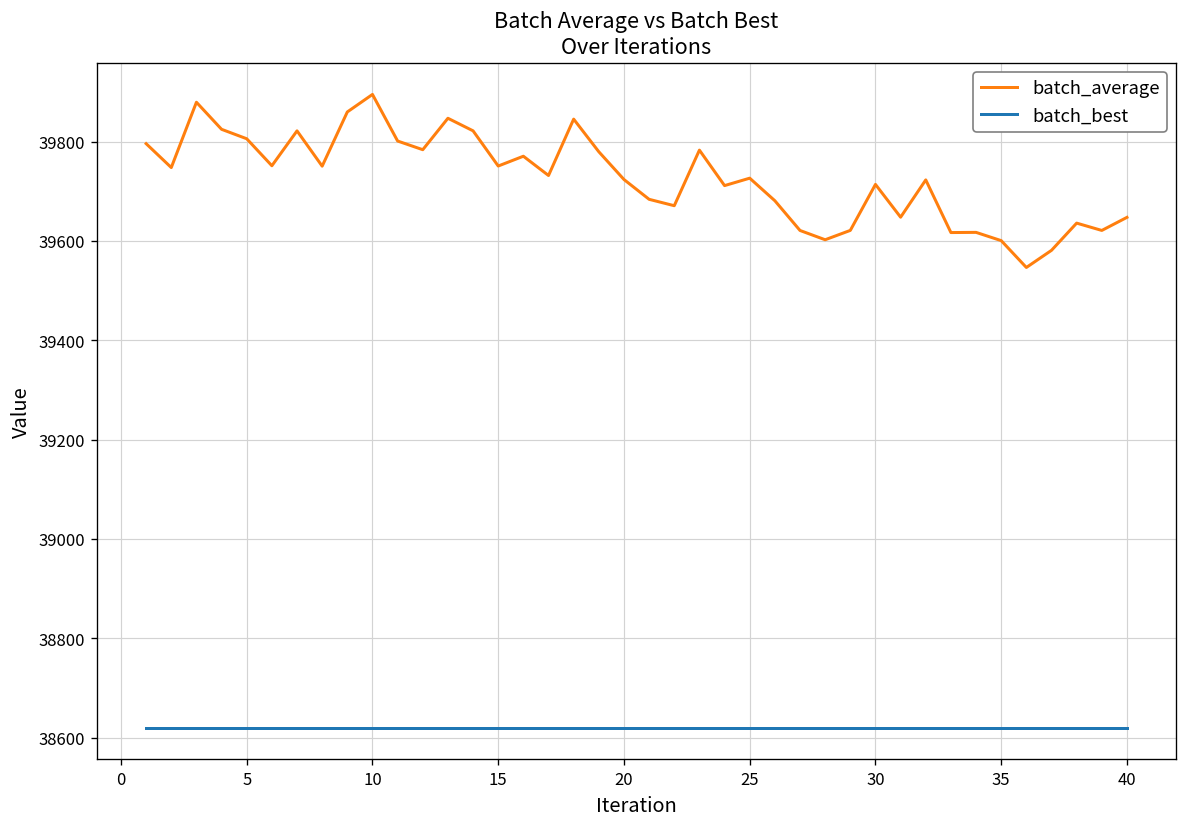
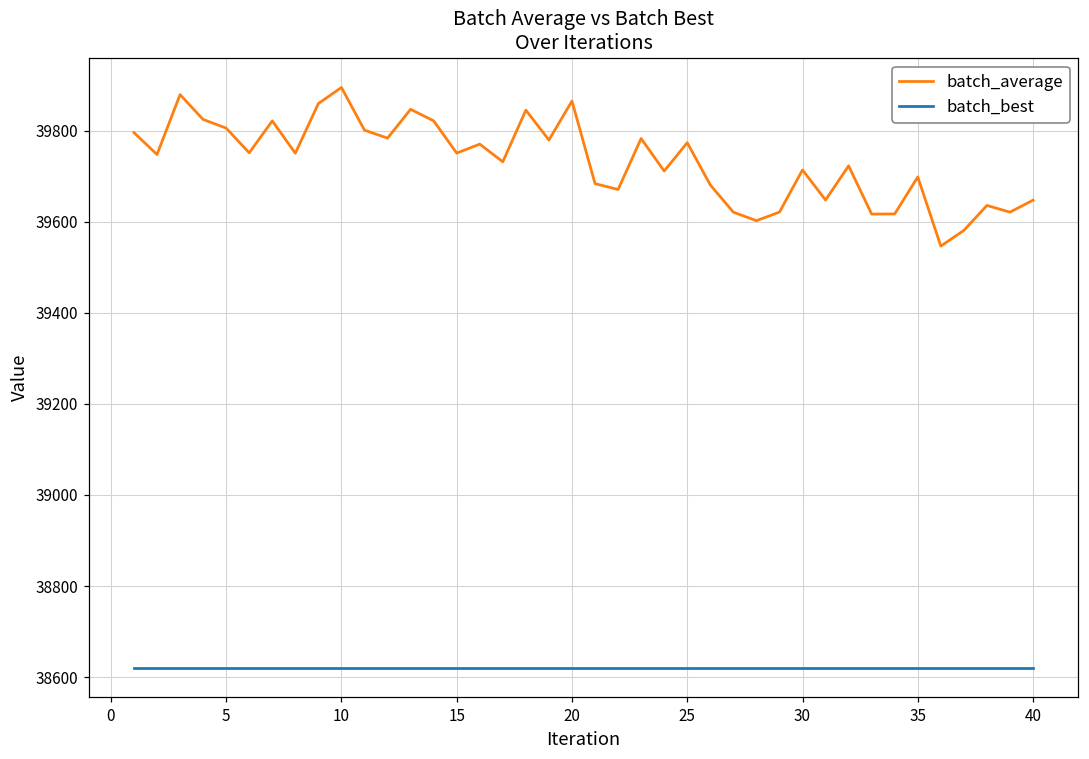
batch_average, 20: 39720 -> 39870
batch_average, 25: 39730 -> 39770
batch_average, 35: 39600 -> 39700
